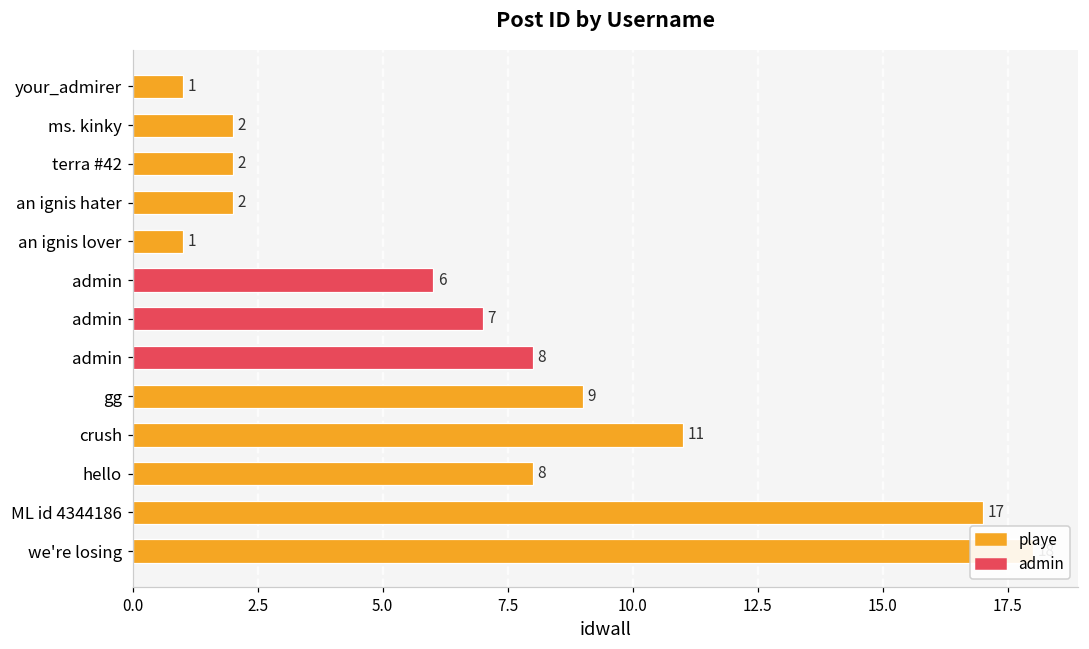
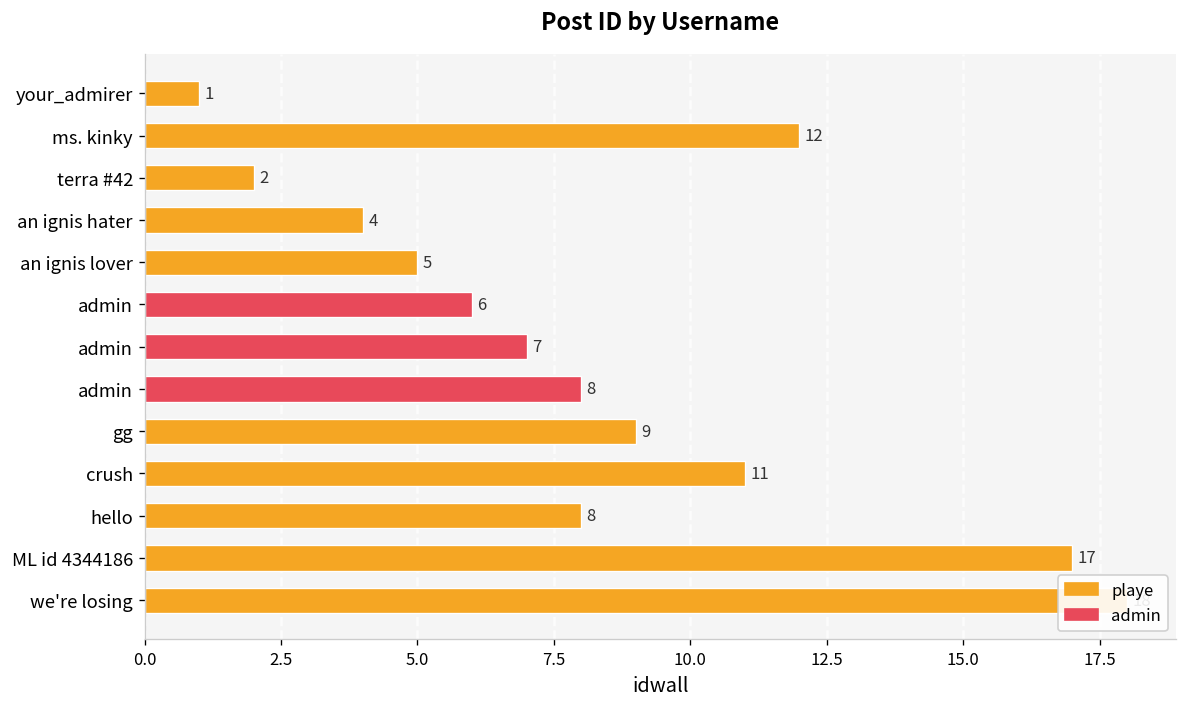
ms. kinky: 2 -> 12
an ignis hater: 2 -> 4
an ignis lover: 1 -> 5
